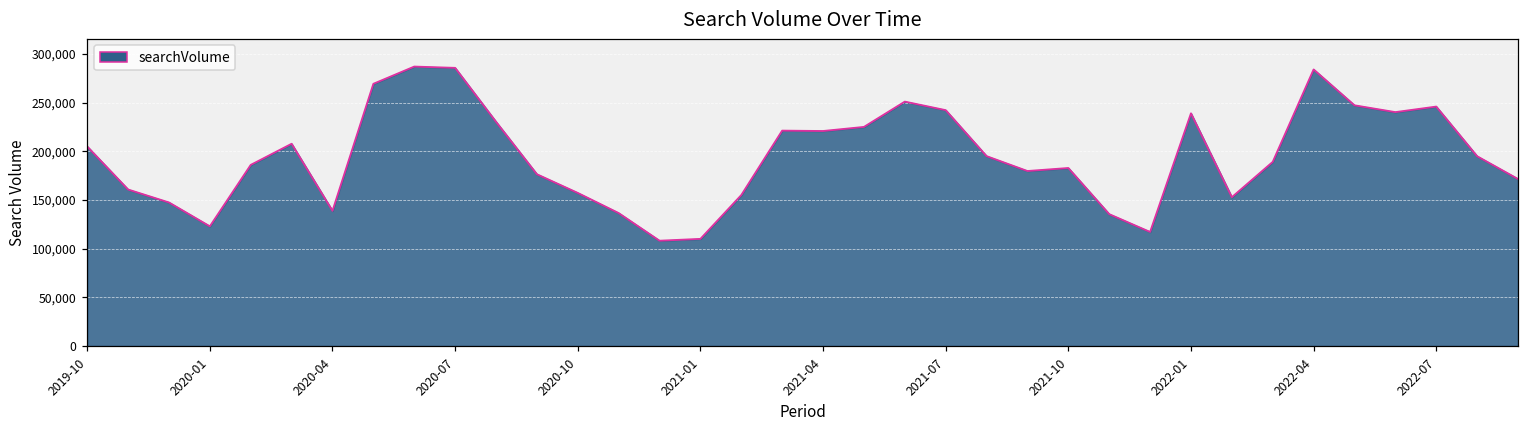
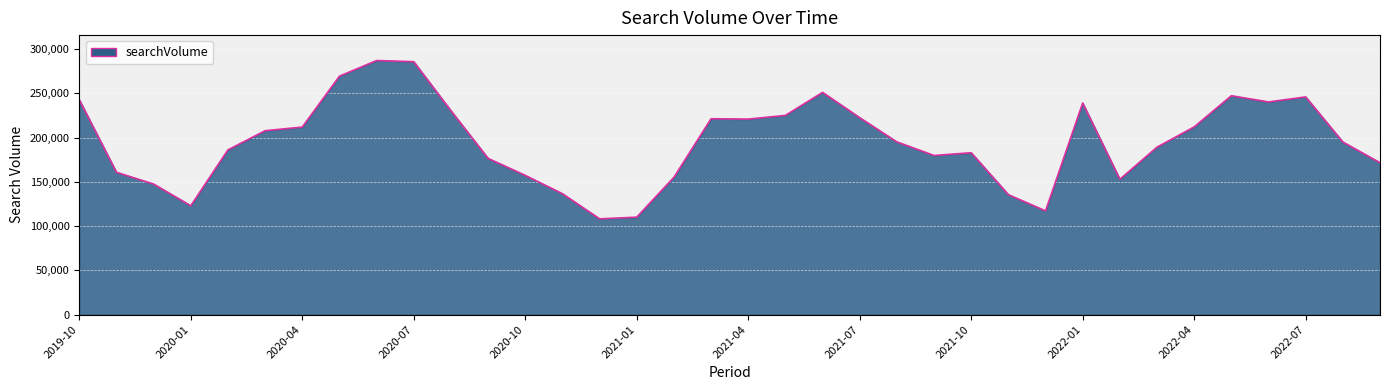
2019-10: 210,000 -> 240,000
2020-04: 140,000 -> 210,000
2021-07: 240,000 -> 220,000
2022-04: 280,000 -> 210,000
